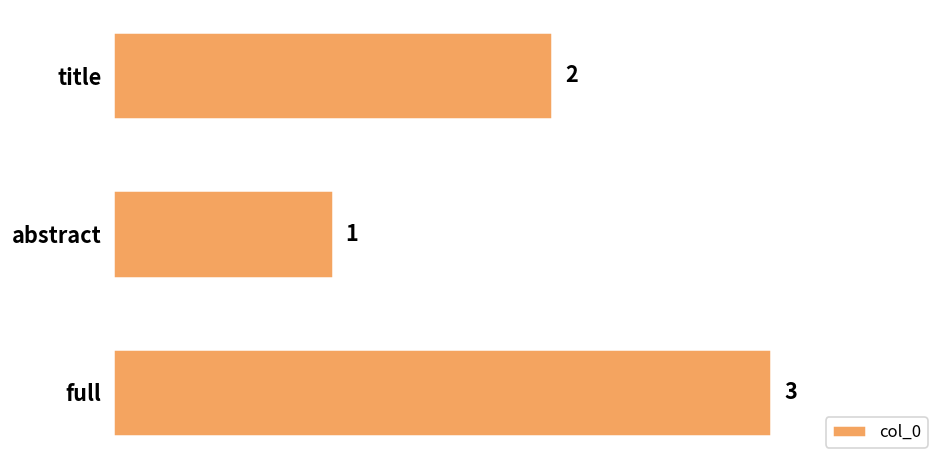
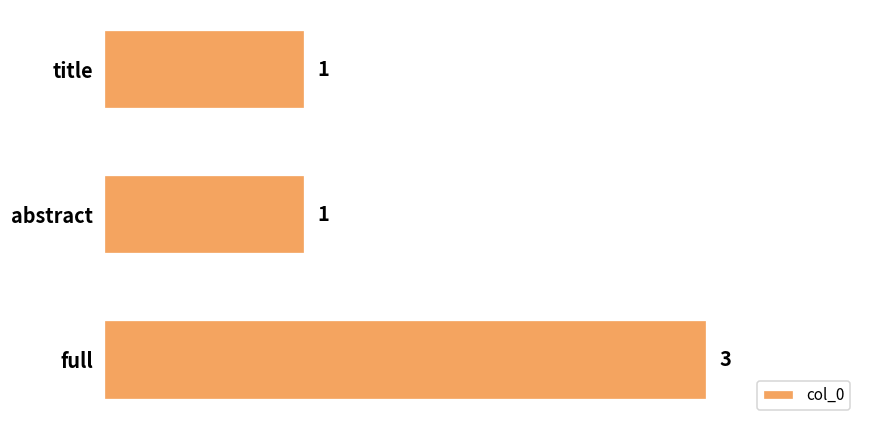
title: 2 -> 1
